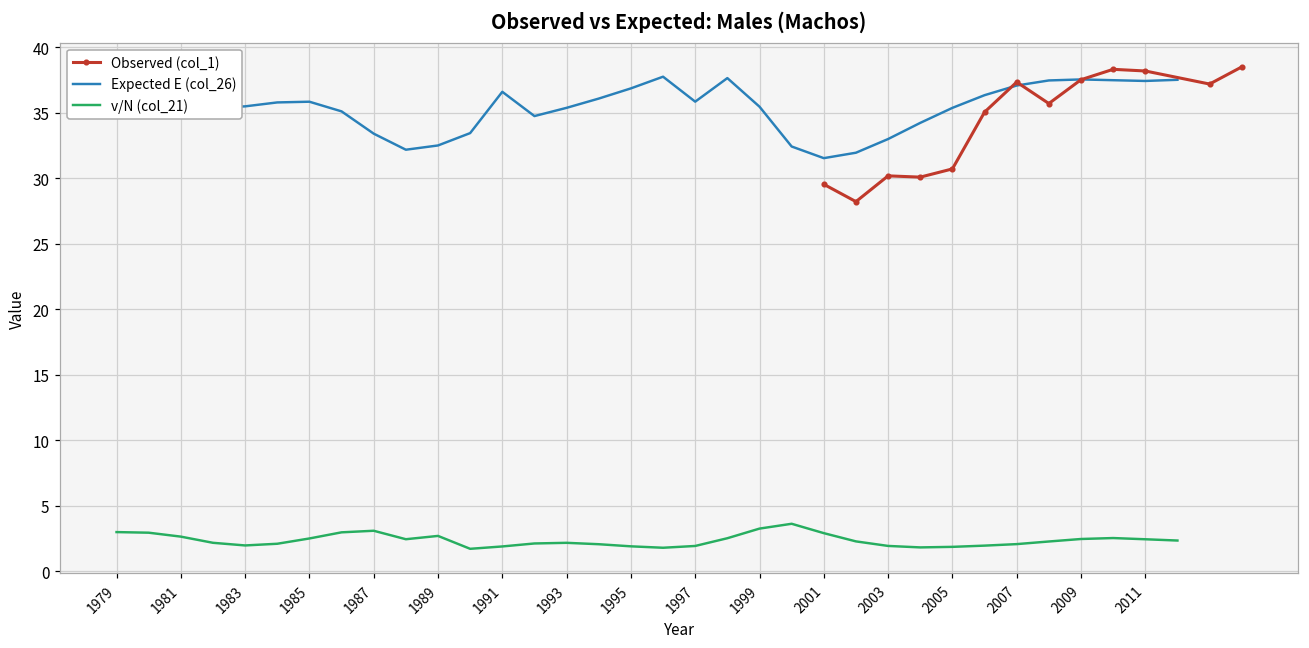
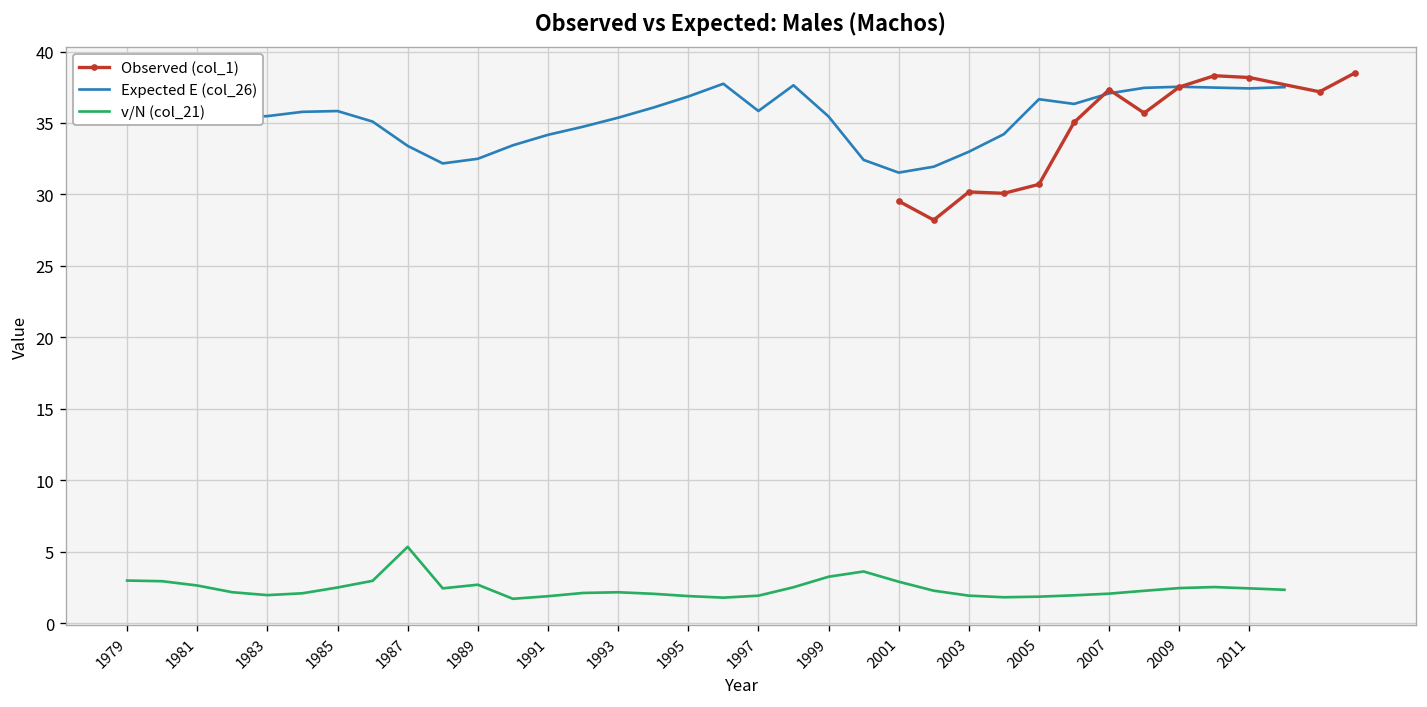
v/N (col_21), 1987: 3.1 -> 5.4
Expected E (col_26), 1991: 36.6 -> 34.2
Expected E (col_26), 2005: 35.4 -> 36.7
